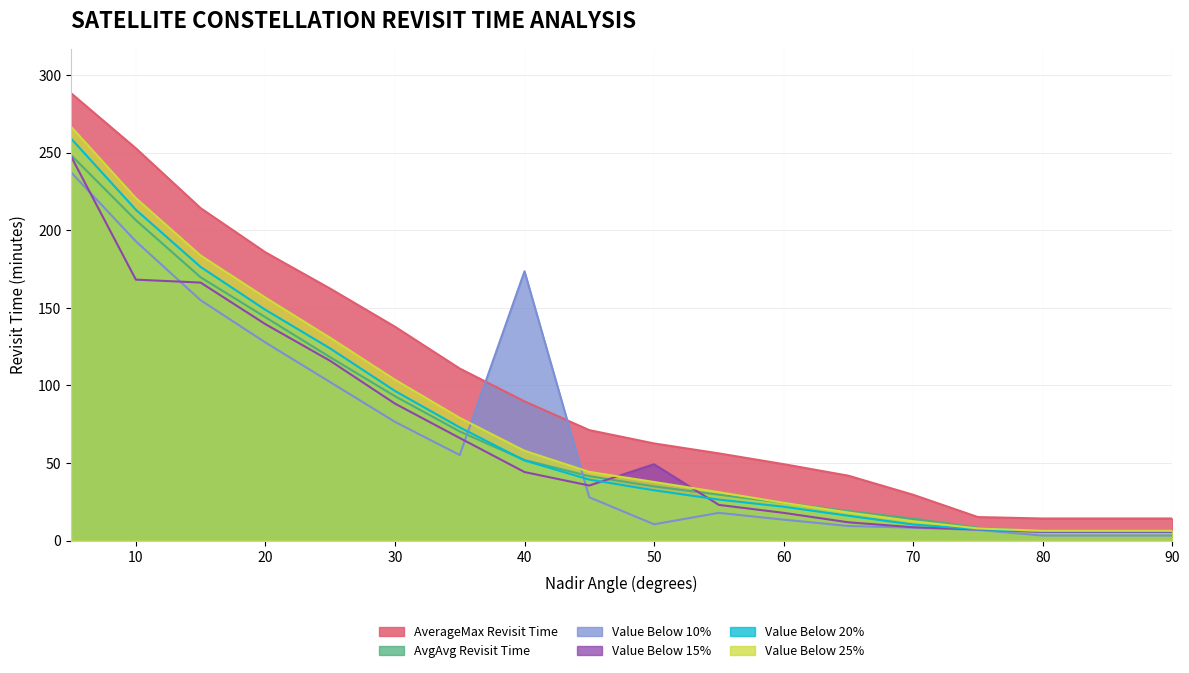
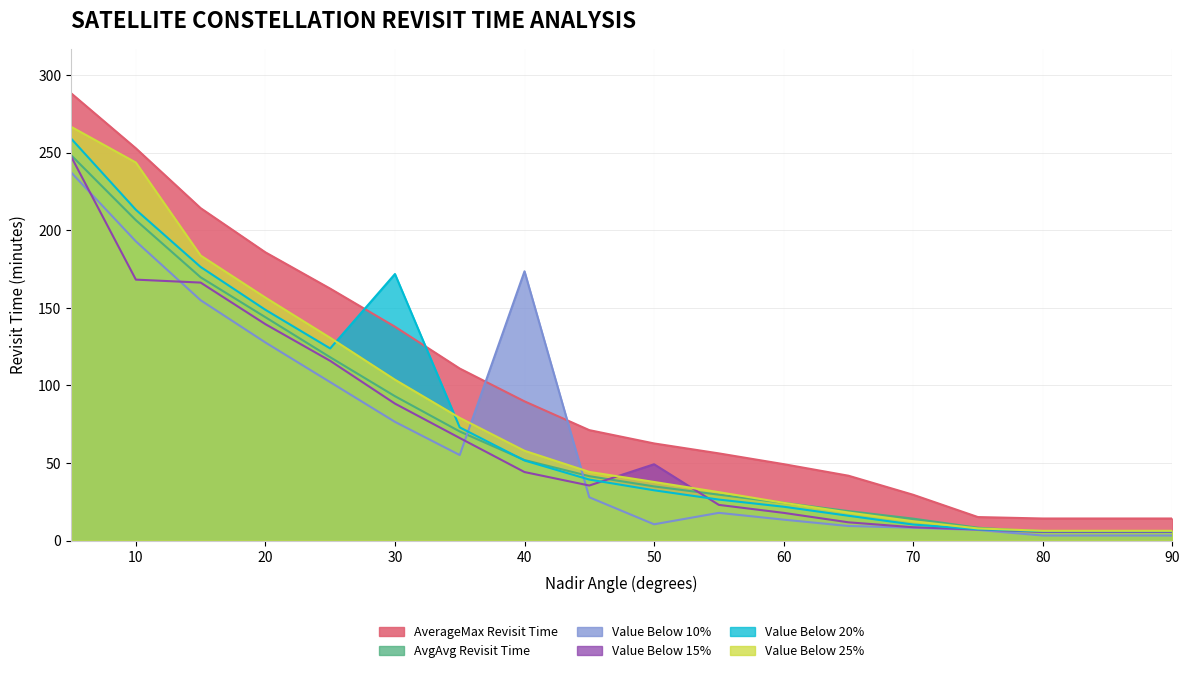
Value Below 25%, 10: 221 -> 244
Value Below 20%, 30: 96 -> 172
